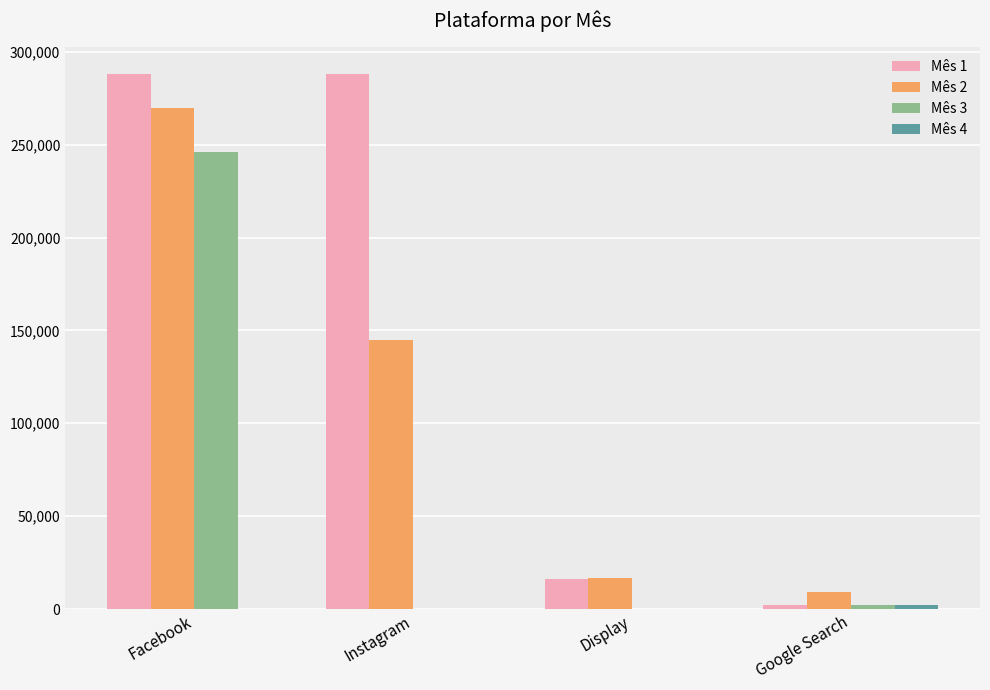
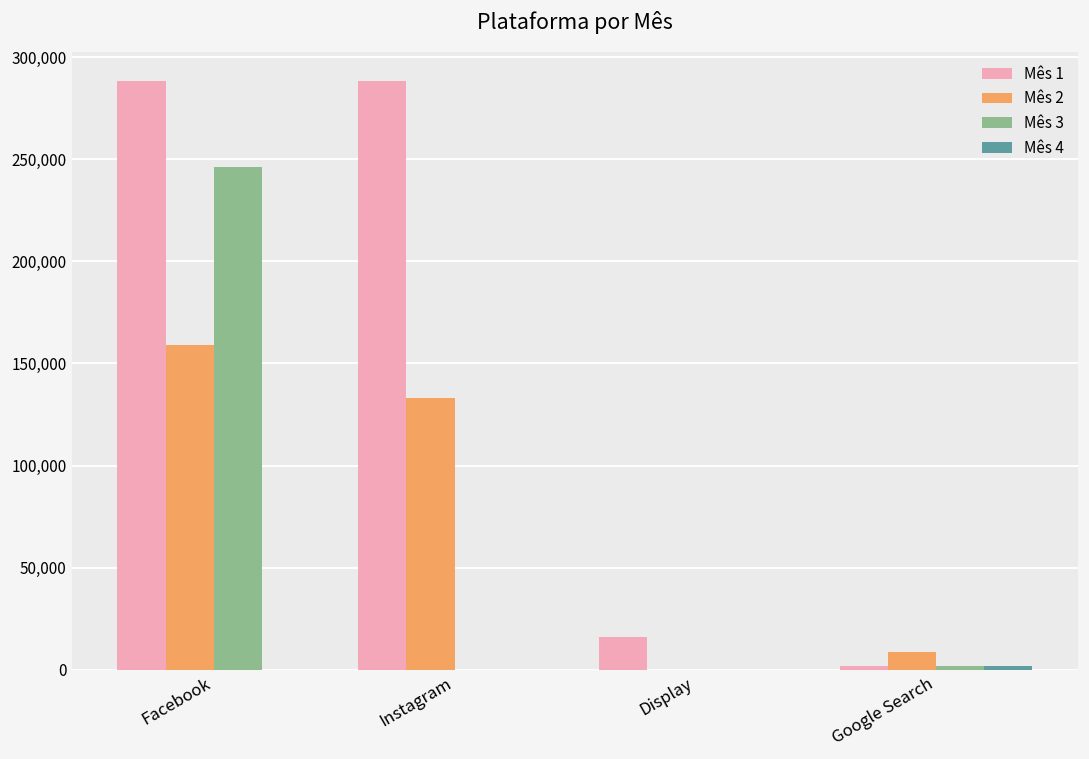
Mês 2, Facebook: 270,000 -> 159,000
Mês 2, Instagram: 145,000 -> 133,000
Mês 2, Display: 17,000 -> 0
